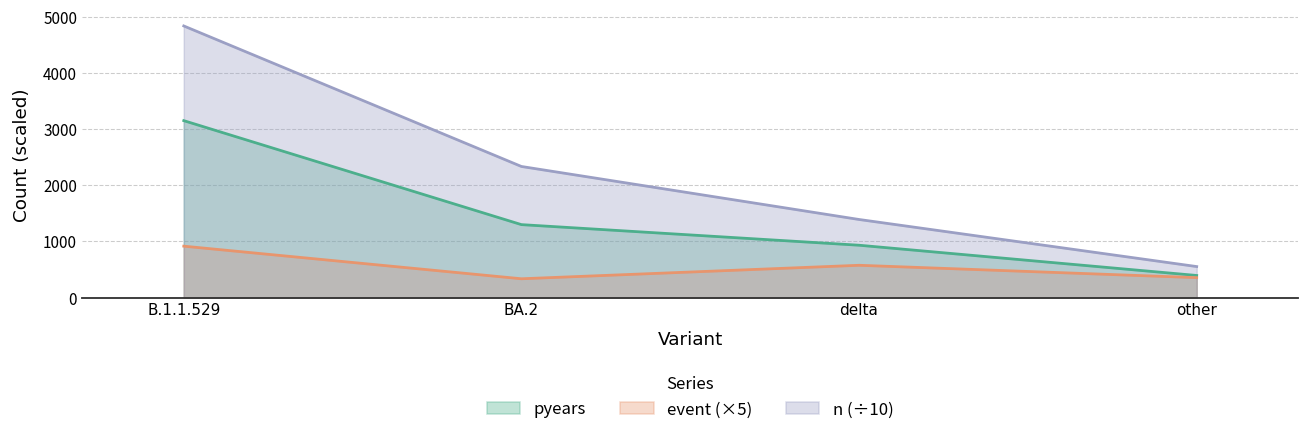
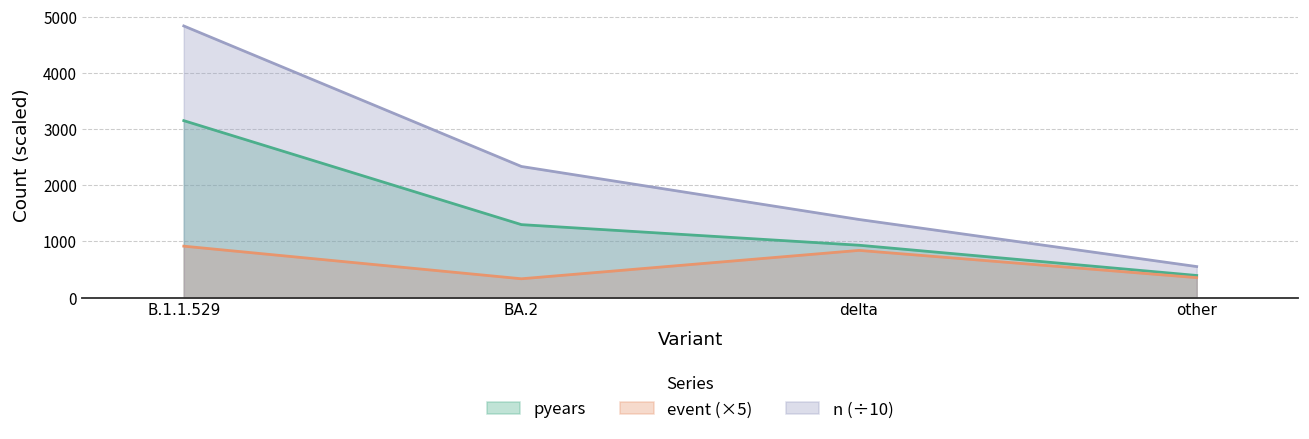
event (×5), delta: 600 -> 800
